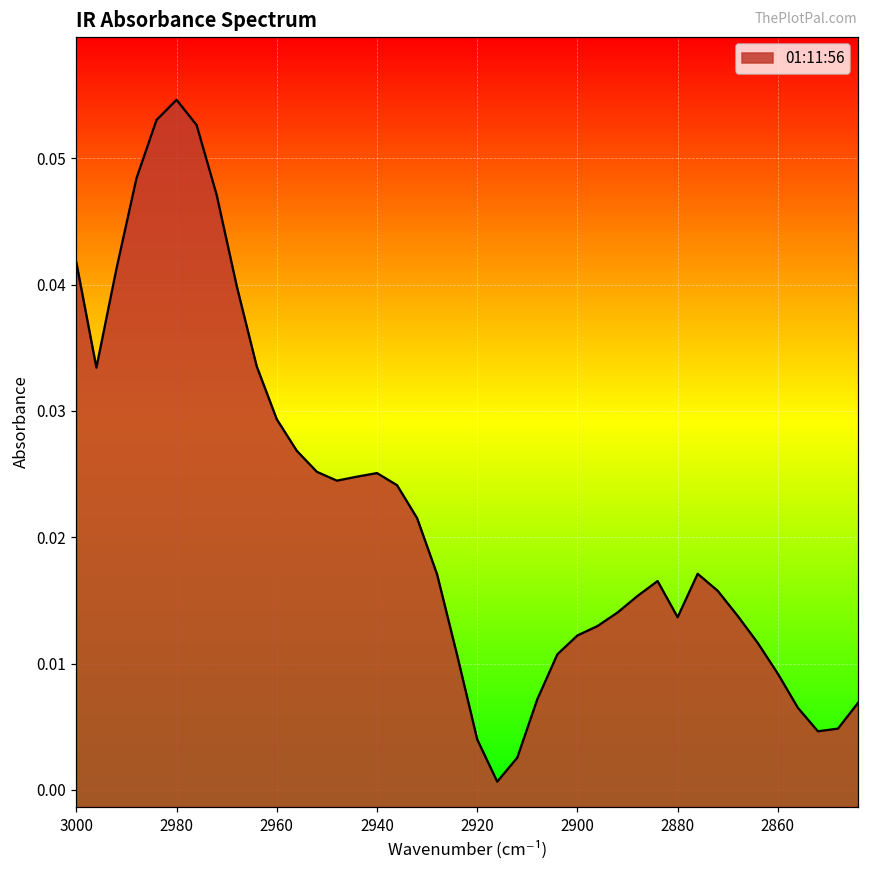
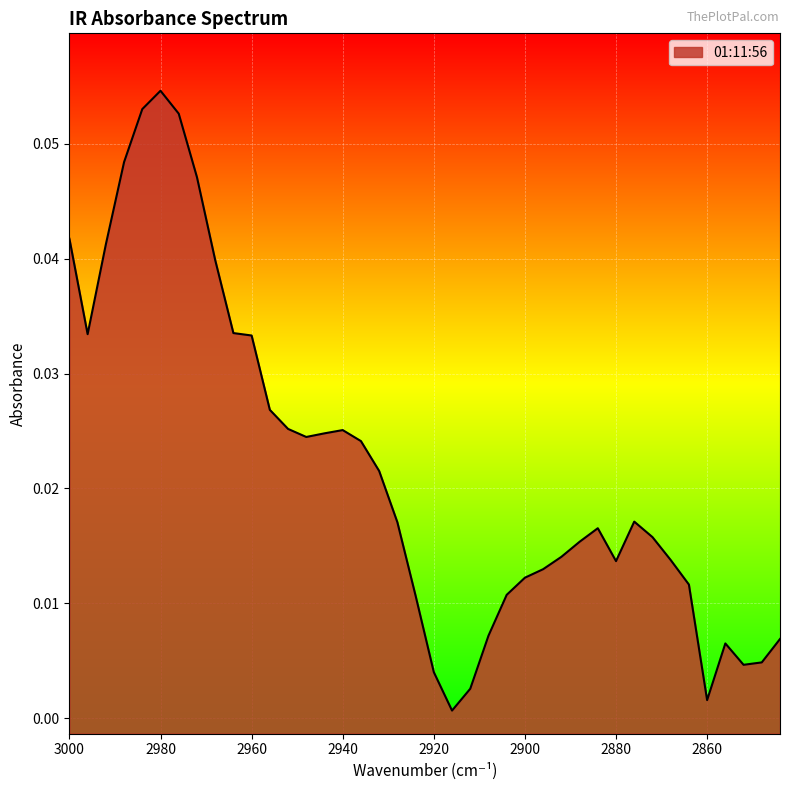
2960: 0.0293 -> 0.0333
2860: 0.0092 -> 0.0016
